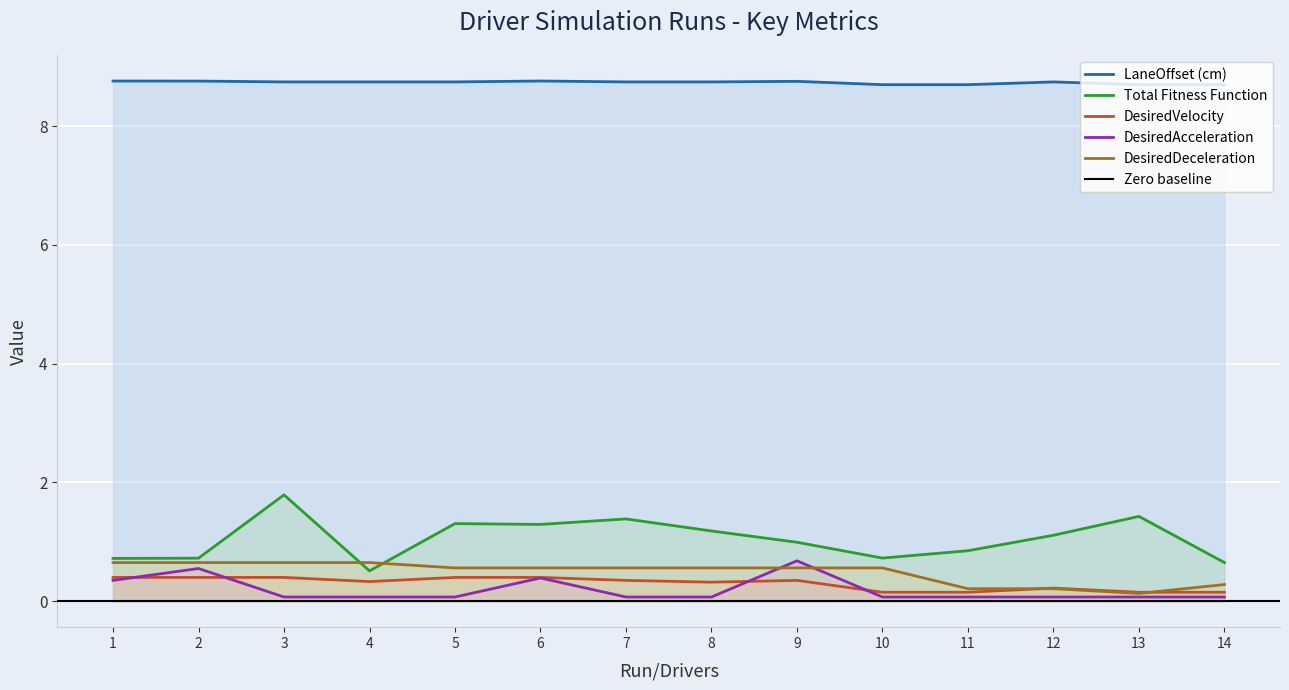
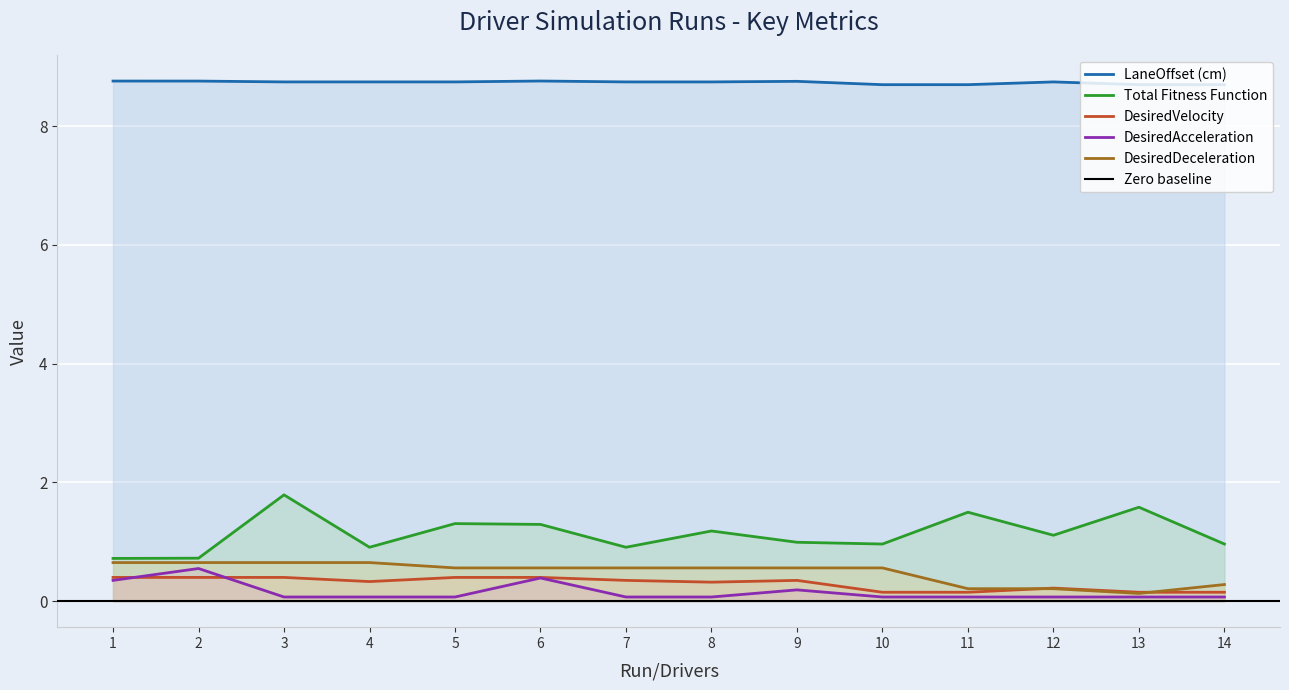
Total Fitness Function, 4: 0.5 -> 0.9
Total Fitness Function, 7: 1.4 -> 0.9
DesiredAcceleration, 9: 0.7 -> 0.2
Total Fitness Function, 10: 0.7 -> 1.0
Total Fitness Function, 11: 0.8 -> 1.5
Total Fitness Function, 13: 1.4 -> 1.6
Total Fitness Function, 14: 0.7 -> 1.0
